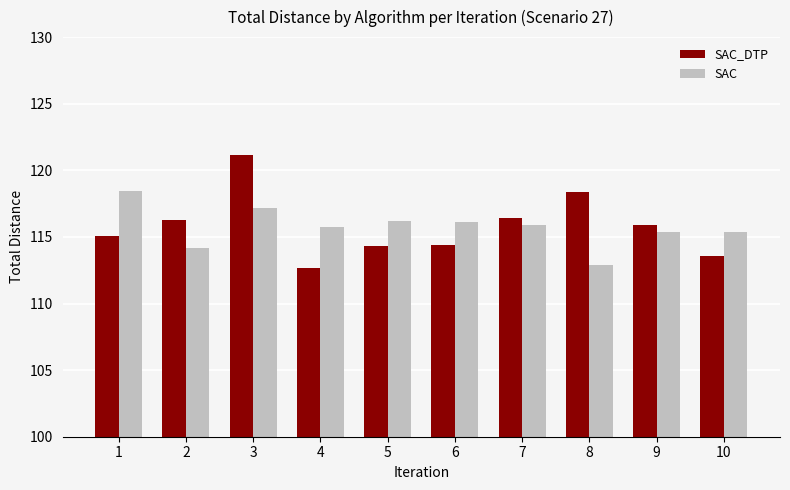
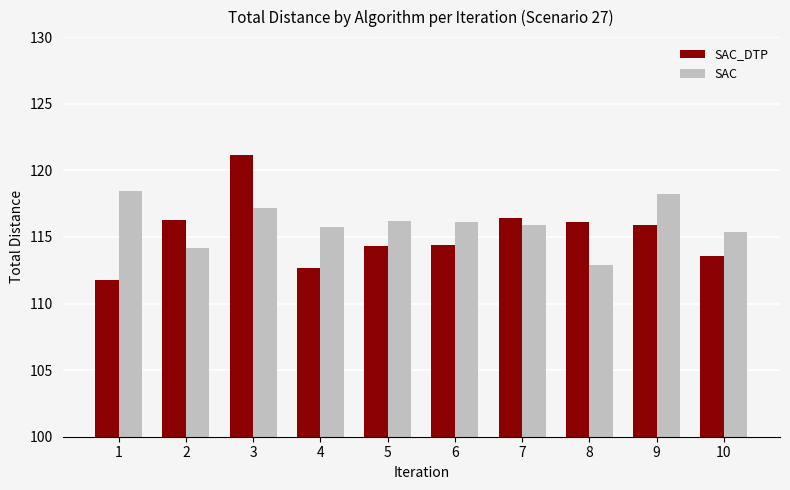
SAC_DTP, 1: 115.1 -> 111.8
SAC_DTP, 8: 118.3 -> 116.1
SAC, 9: 115.4 -> 118.2
